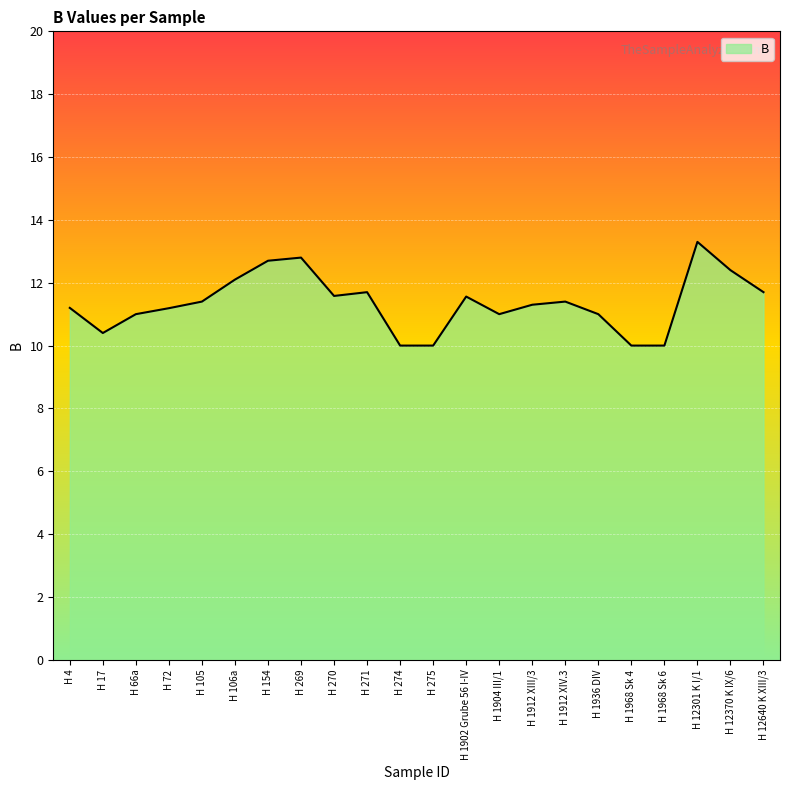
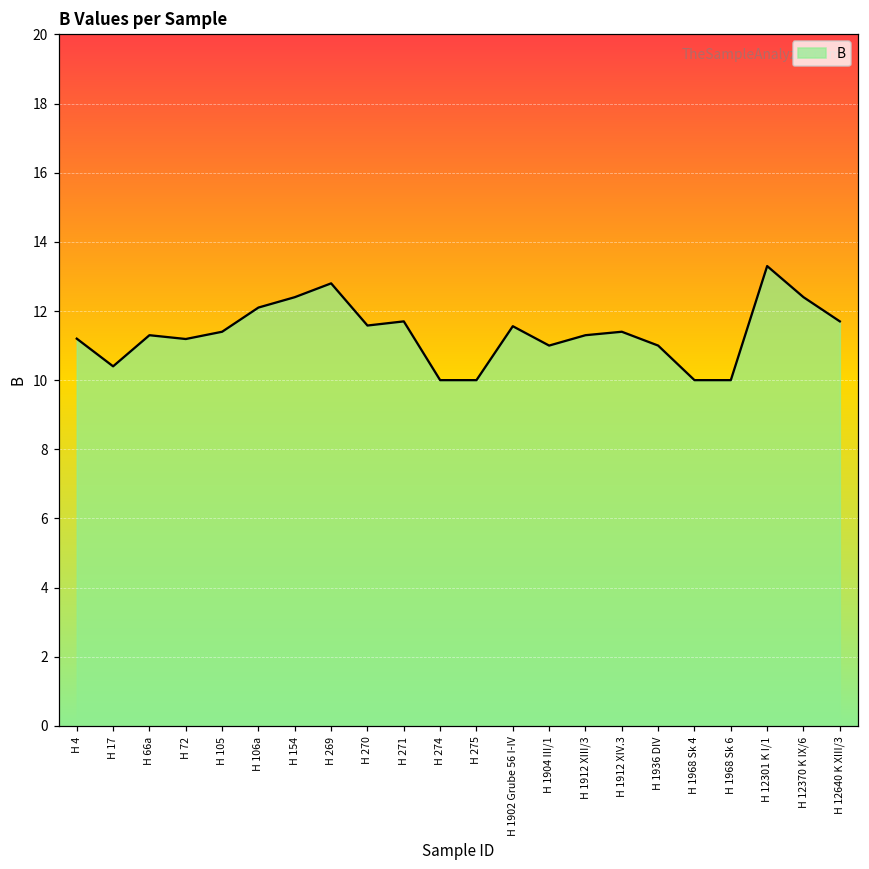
H 66a: 11.0 -> 11.3
H 154: 12.7 -> 12.4
